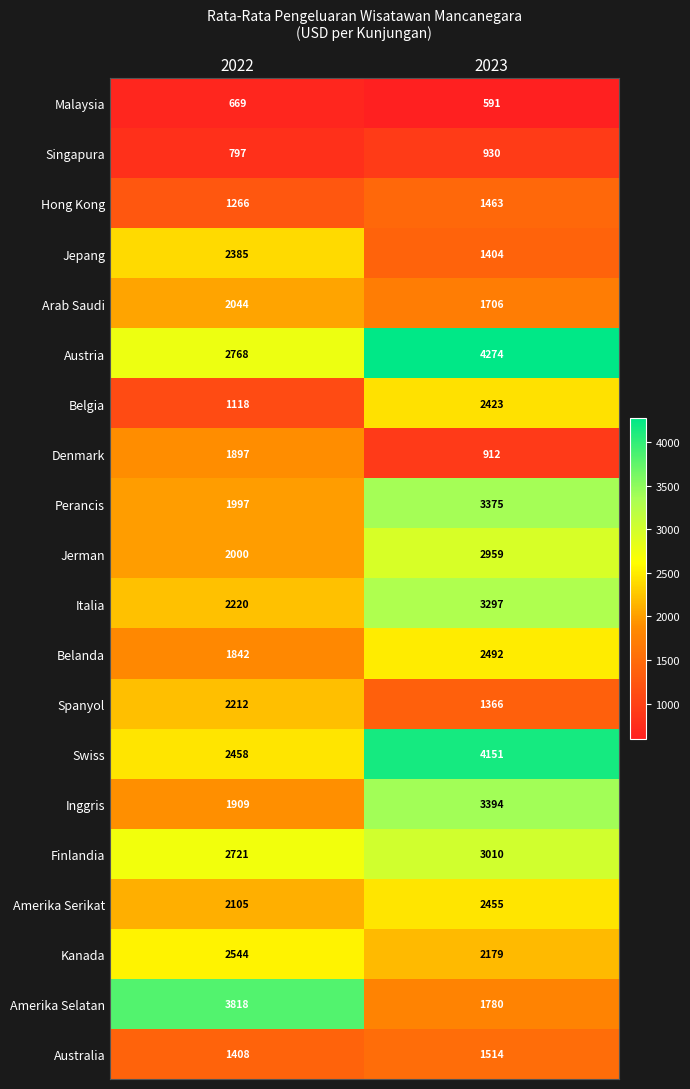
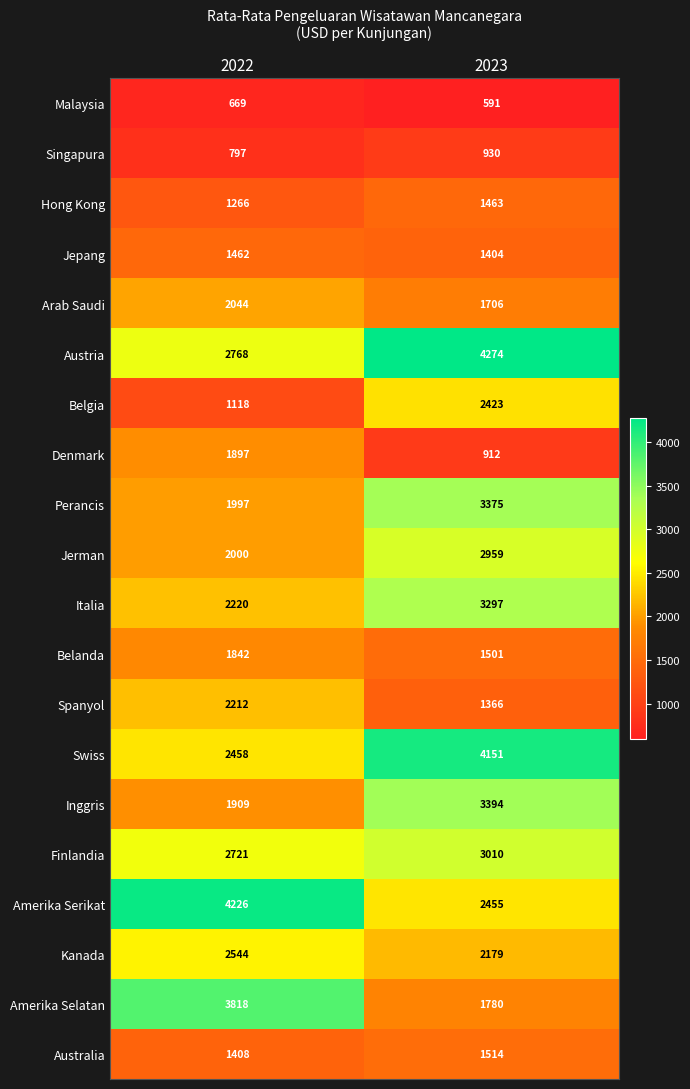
Jepang, 2022: 2385 -> 1462
Belanda, 2023: 2492 -> 1501
Amerika Serikat, 2022: 2105 -> 4226
